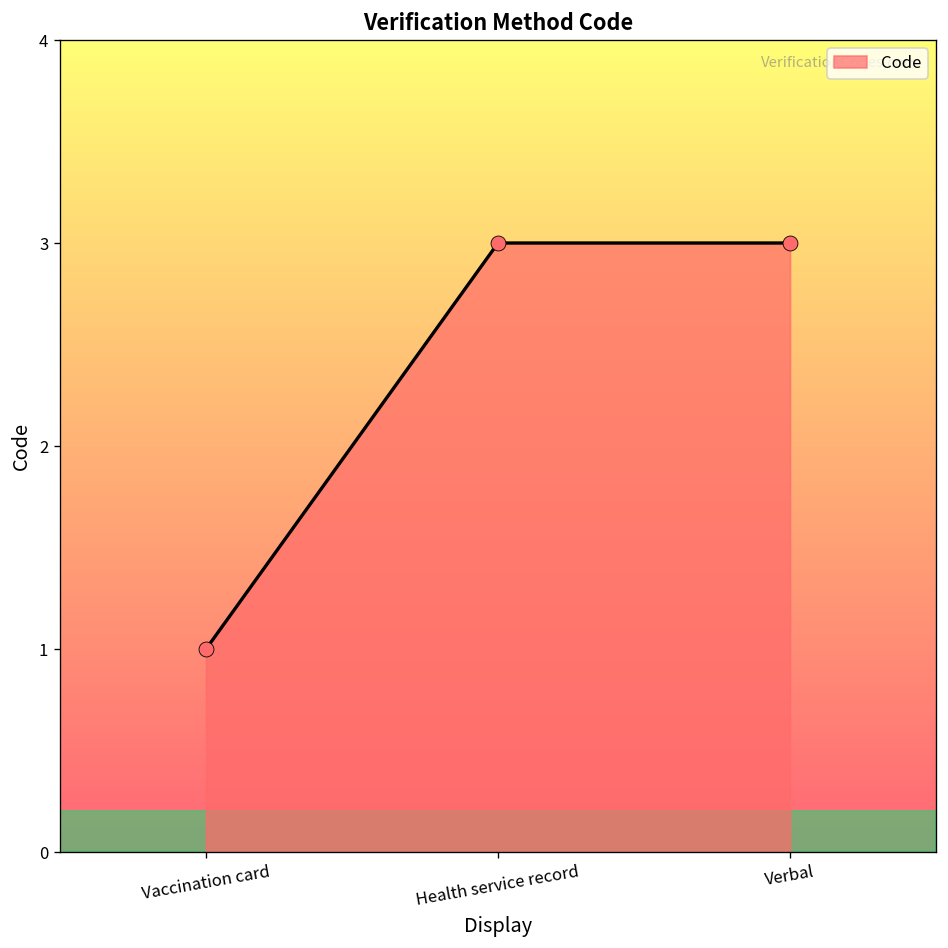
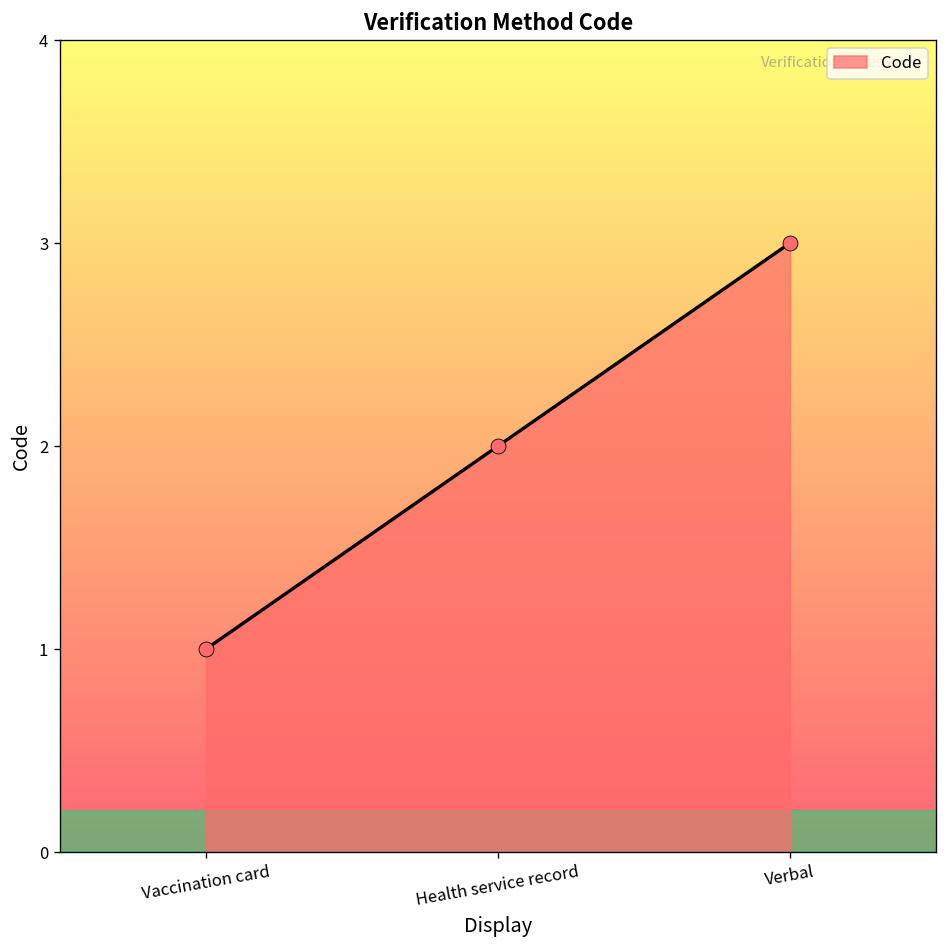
Health service record: 3 -> 2
